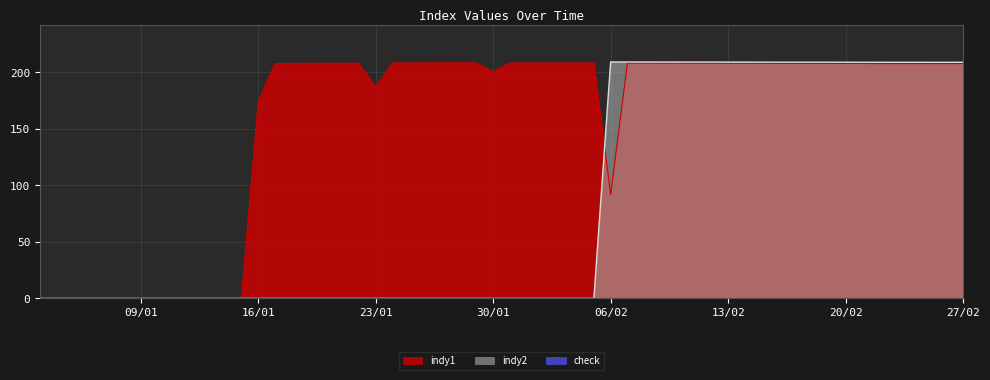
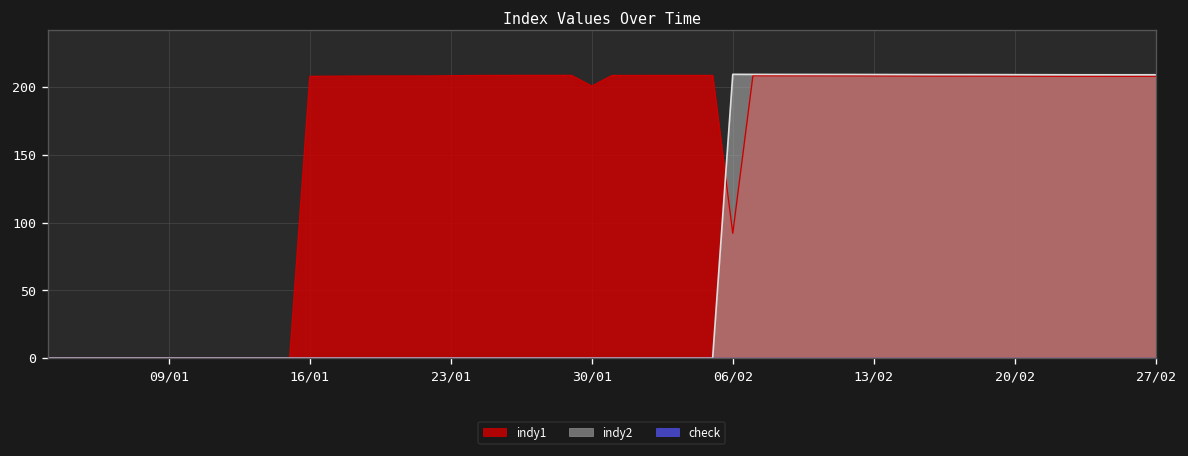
indy1, 16/01: 174 -> 208
indy1, 23/01: 187 -> 208
